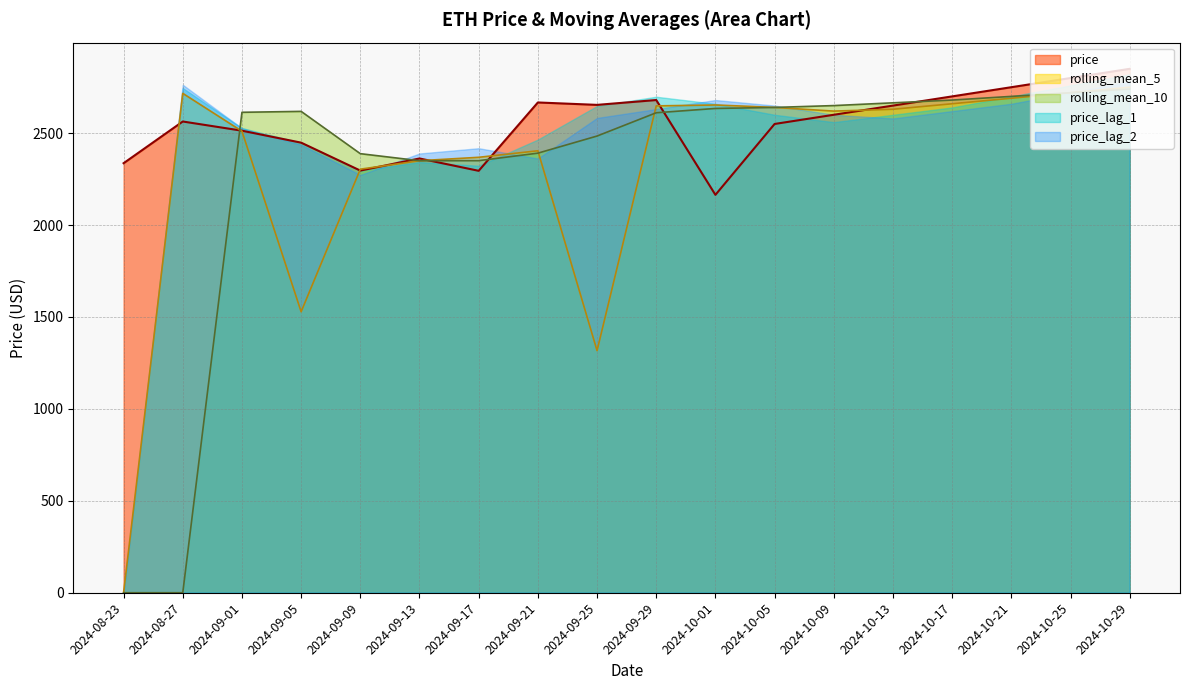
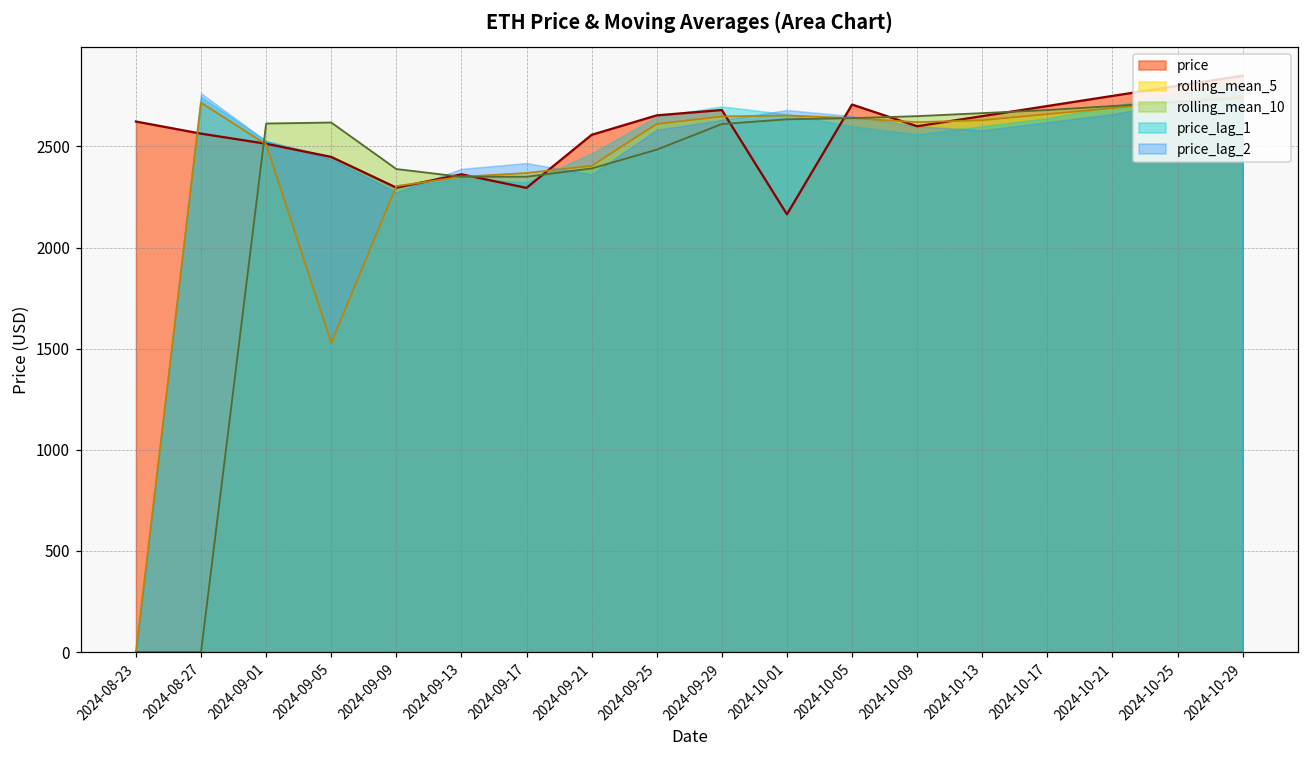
price, 2024-08-23: 2340 -> 2620
price, 2024-09-21: 2670 -> 2560
rolling_mean_5, 2024-09-25: 1320 -> 2610
price, 2024-10-05: 2550 -> 2710
